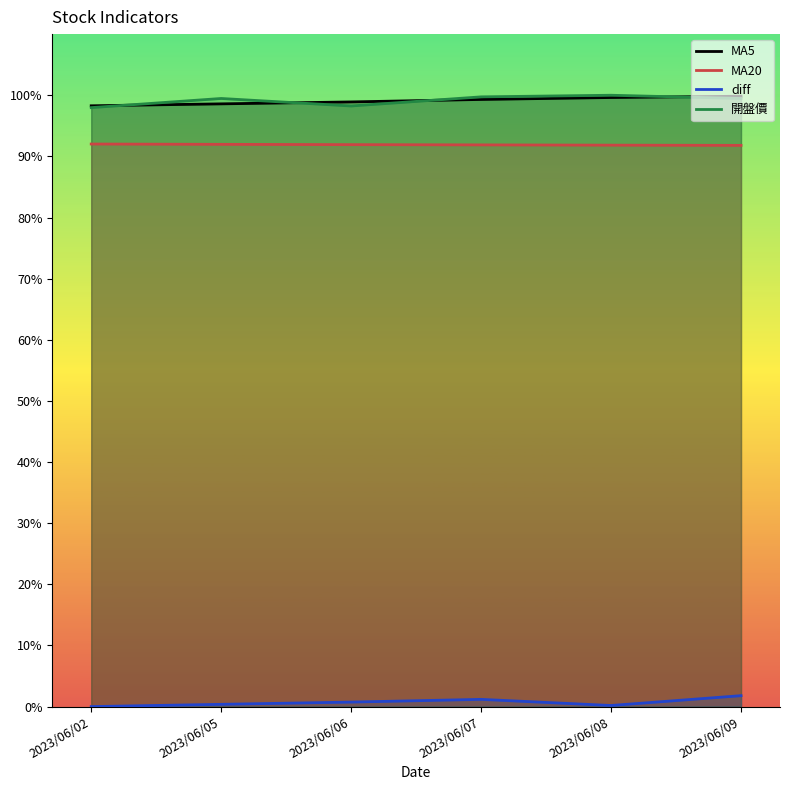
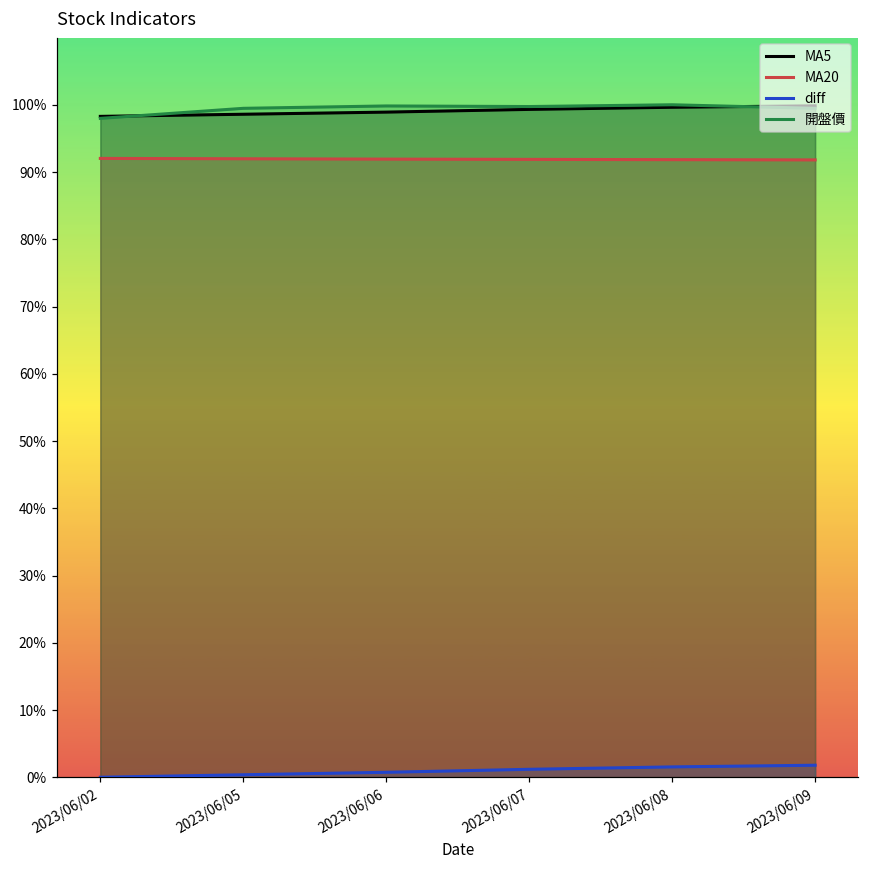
開盤價, 2023/06/06: 98% -> 100%
diff, 2023/06/08: 0% -> 2%
